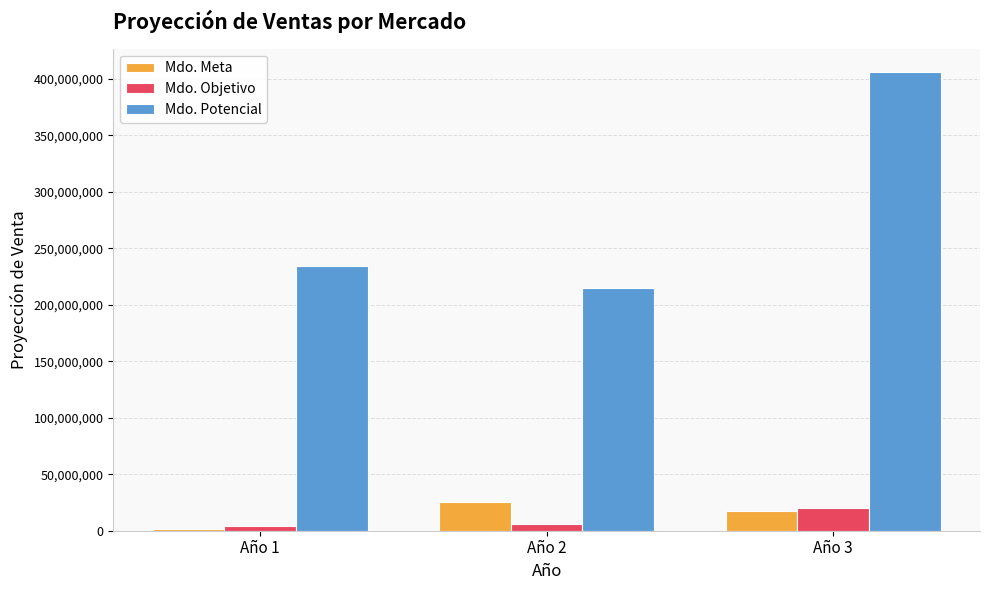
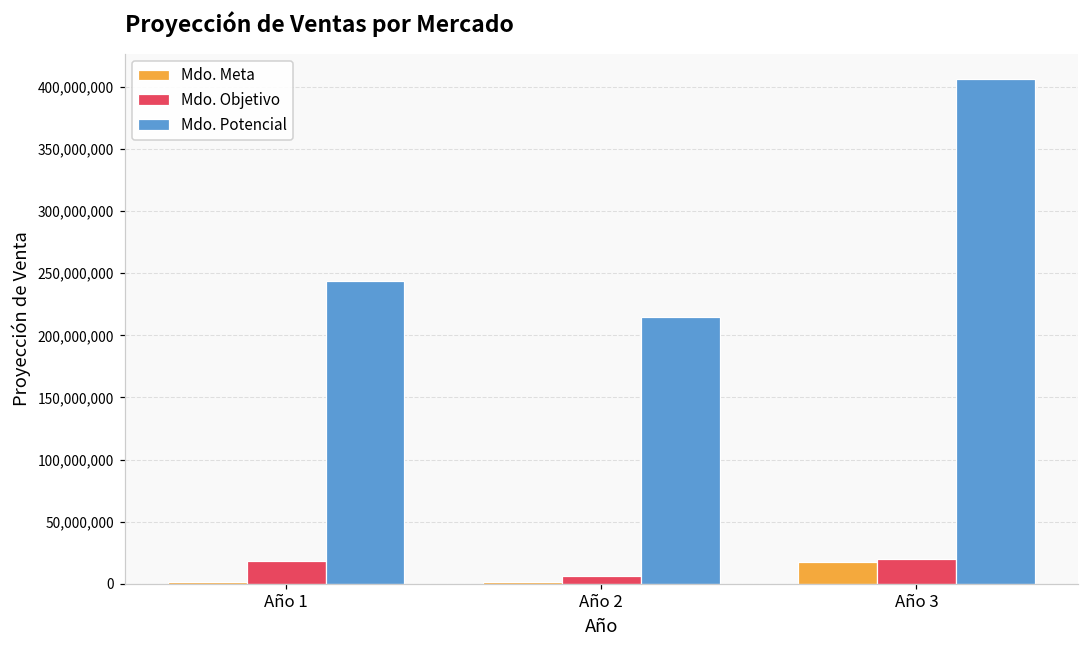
Mdo. Objetivo, Año 1: 4,000,000 -> 18,000,000
Mdo. Potencial, Año 1: 234,000,000 -> 244,000,000
Mdo. Meta, Año 2: 26,000,000 -> 2,000,000
